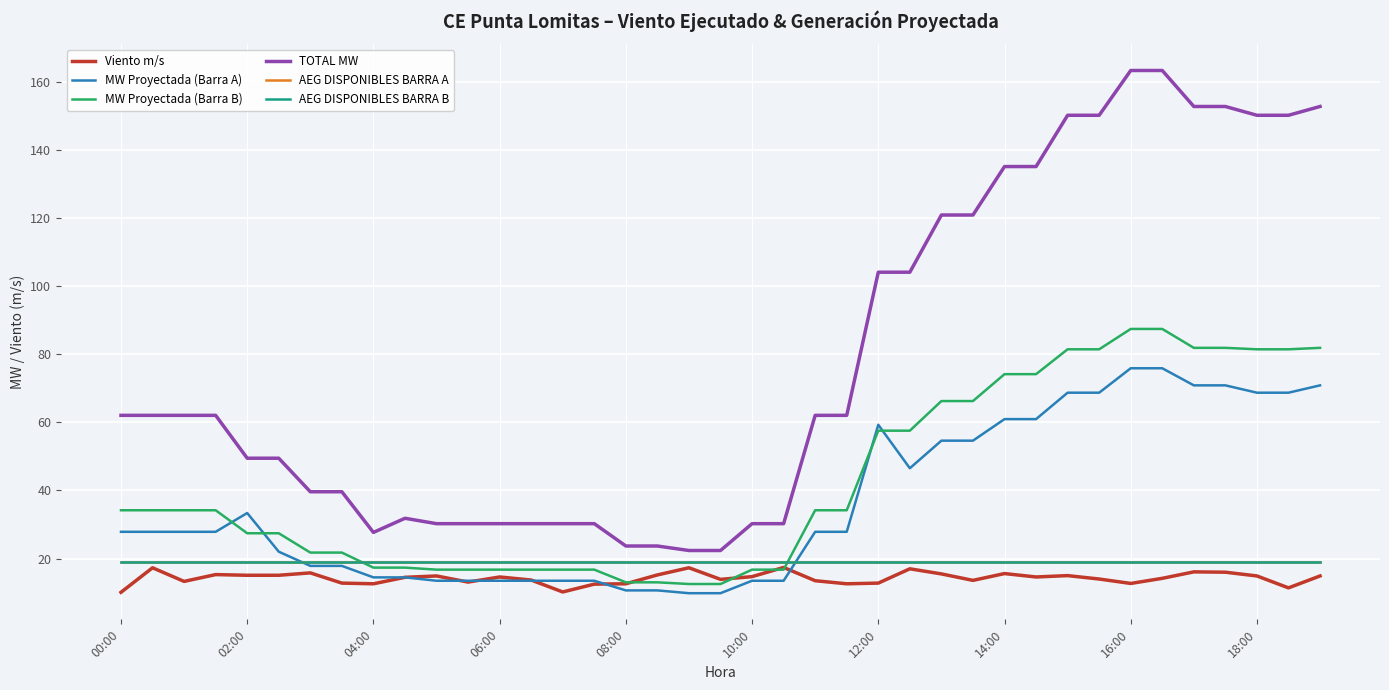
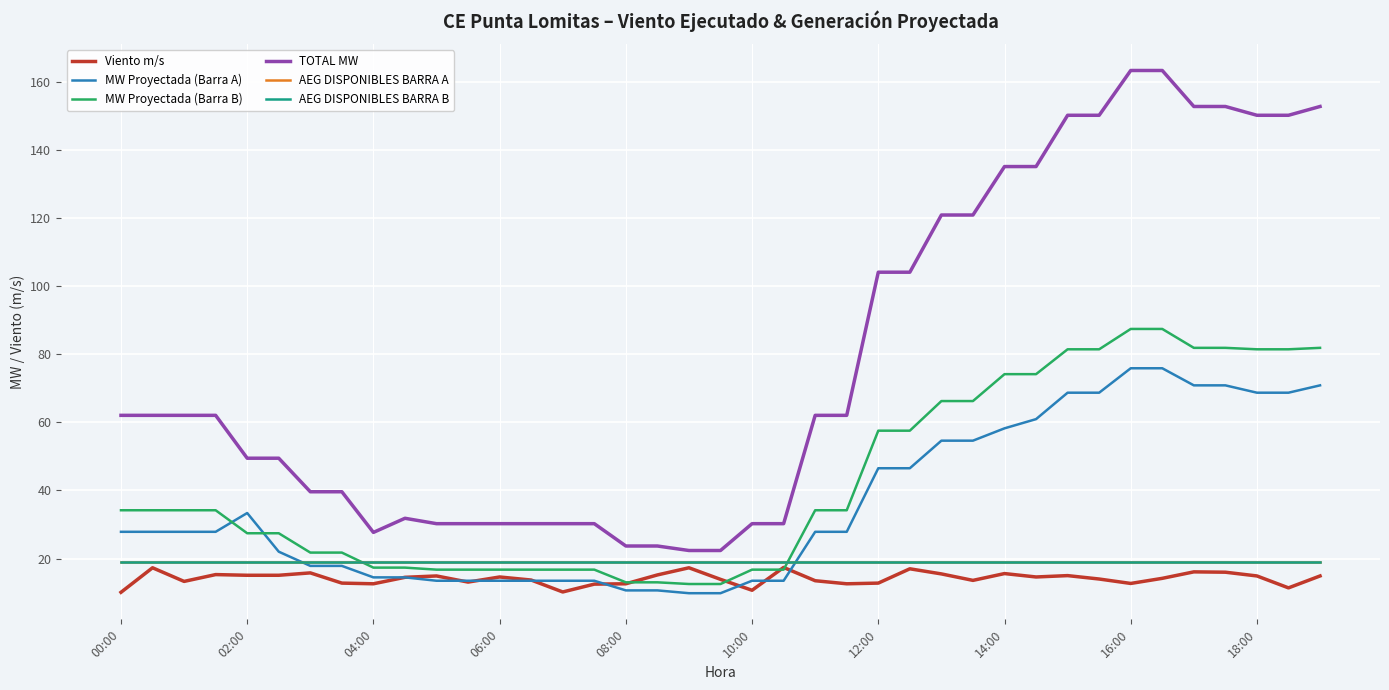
Viento m/s, 10:00: 15 -> 11
MW Proyectada (Barra A), 12:00: 59 -> 47
MW Proyectada (Barra A), 14:00: 61 -> 58
